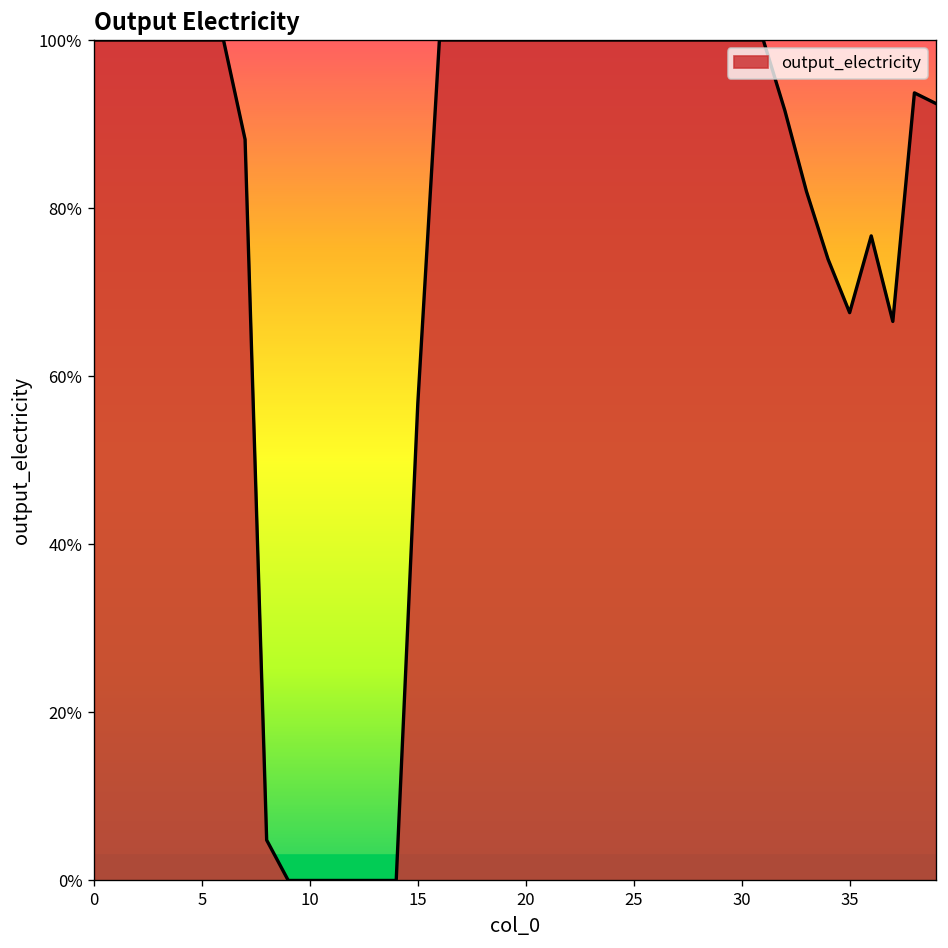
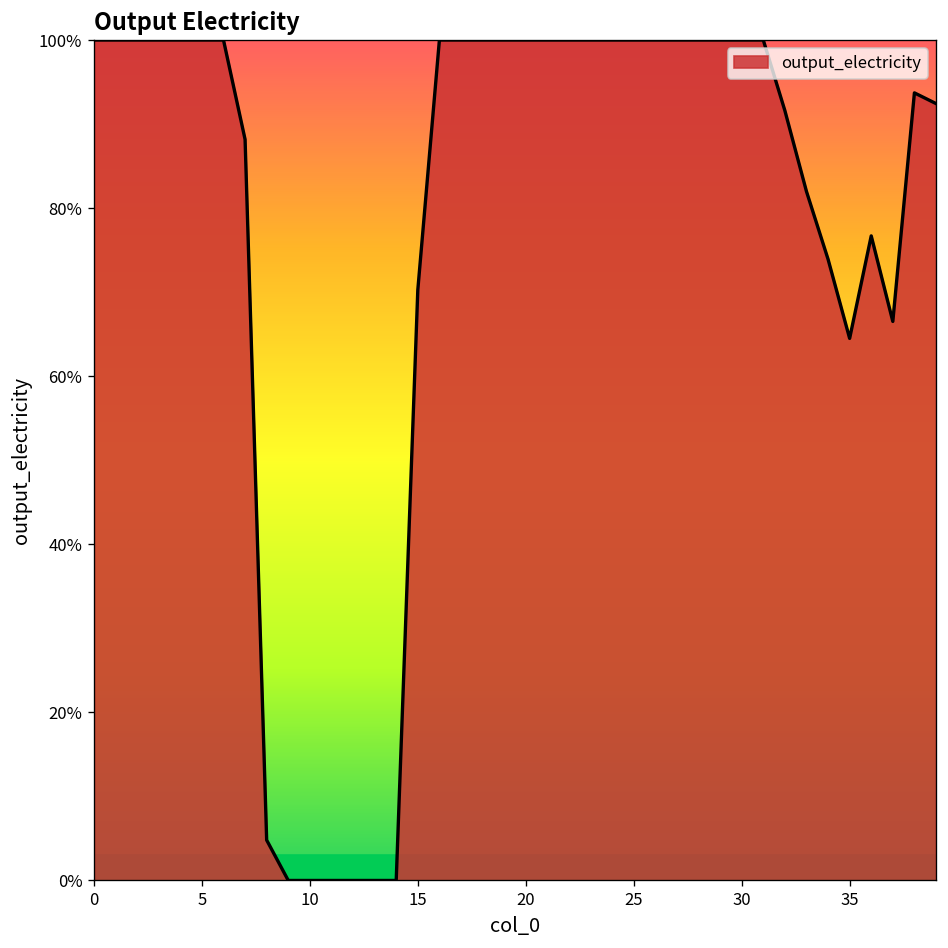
15: 57% -> 70%
35: 68% -> 64%
